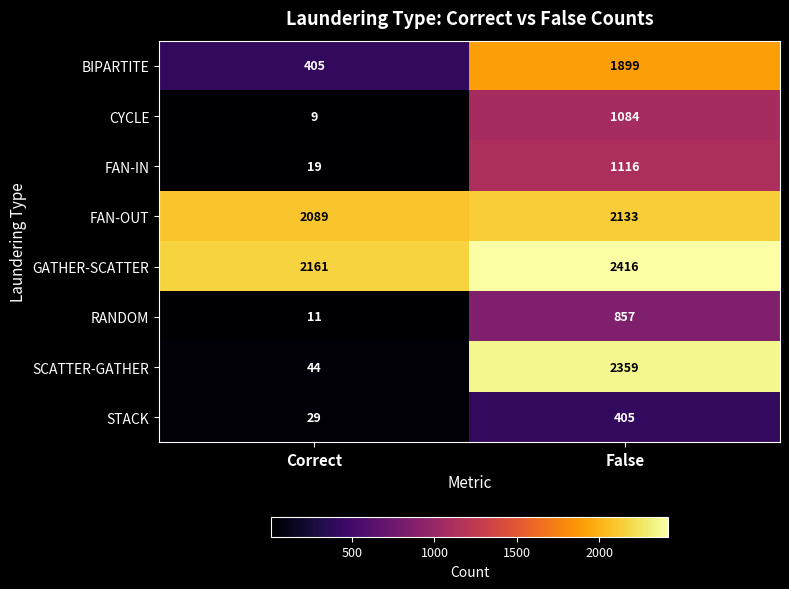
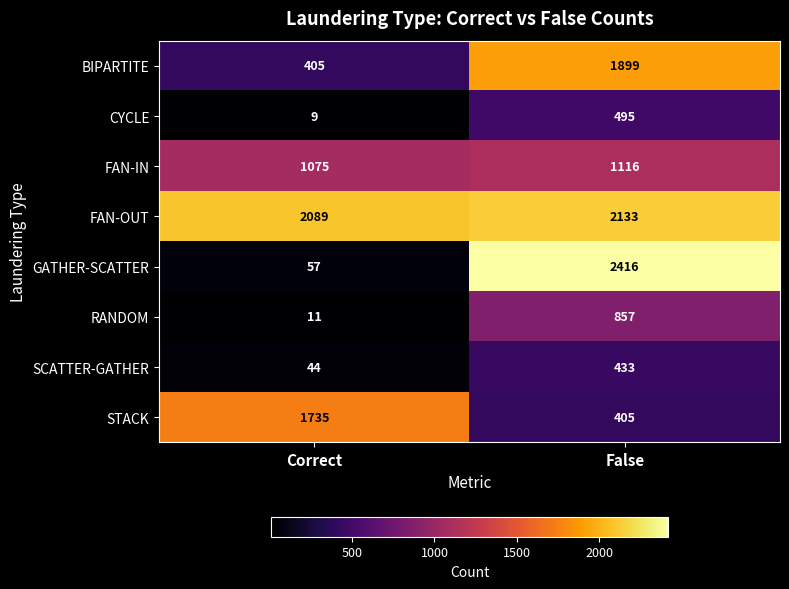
CYCLE, False: 1084 -> 495
FAN-IN, Correct: 19 -> 1075
GATHER-SCATTER, Correct: 2161 -> 57
SCATTER-GATHER, False: 2359 -> 433
STACK, Correct: 29 -> 1735
